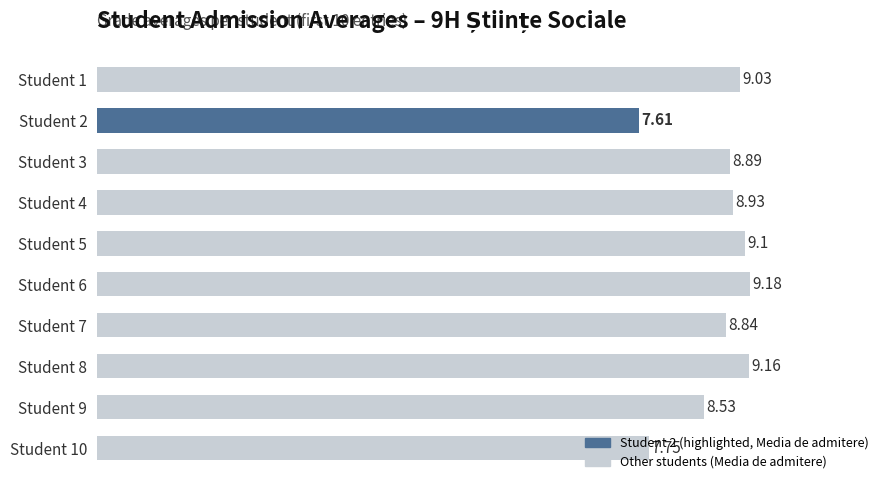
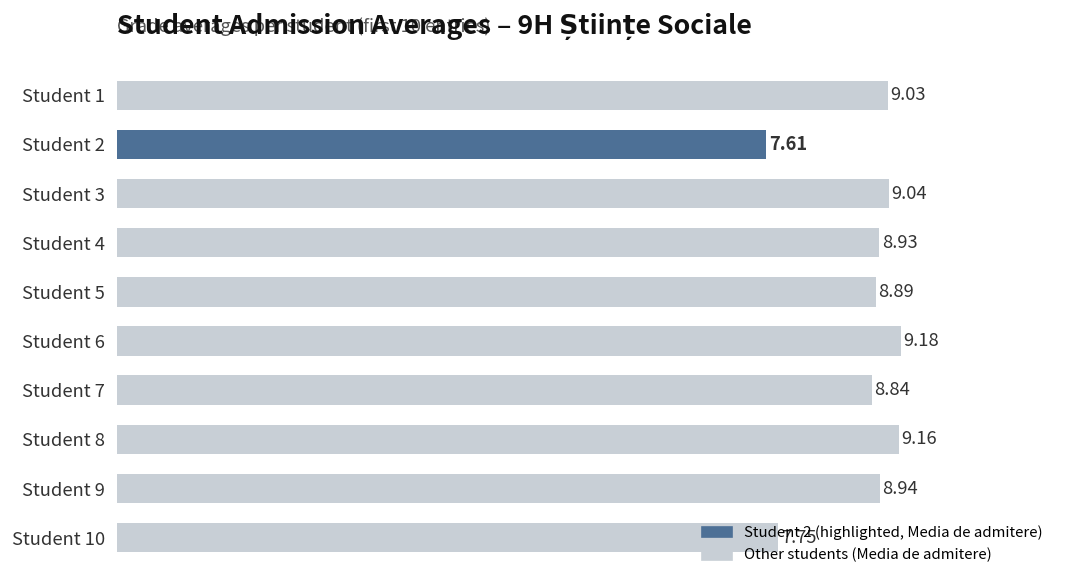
Student 3: 8.89 -> 9.04
Student 5: 9.1 -> 8.89
Student 9: 8.53 -> 8.94
